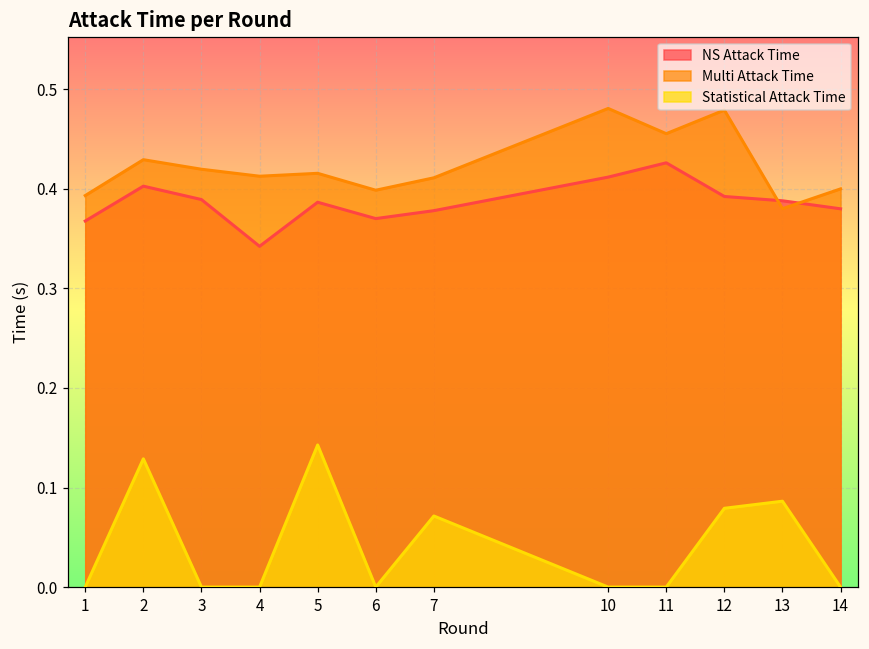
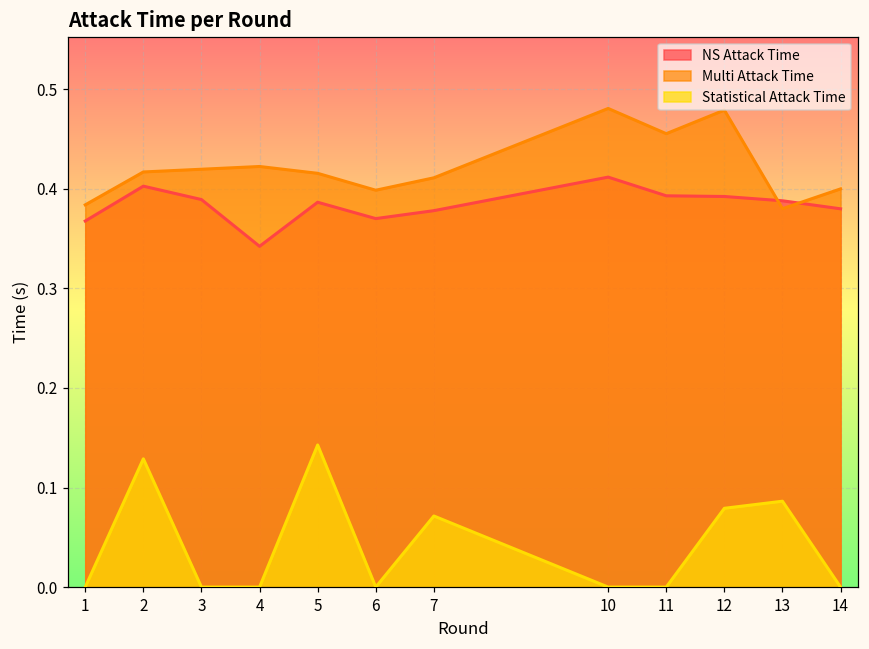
Multi Attack Time, 1: 0.39 -> 0.38
Multi Attack Time, 2: 0.43 -> 0.42
Multi Attack Time, 4: 0.41 -> 0.42
NS Attack Time, 11: 0.43 -> 0.39
